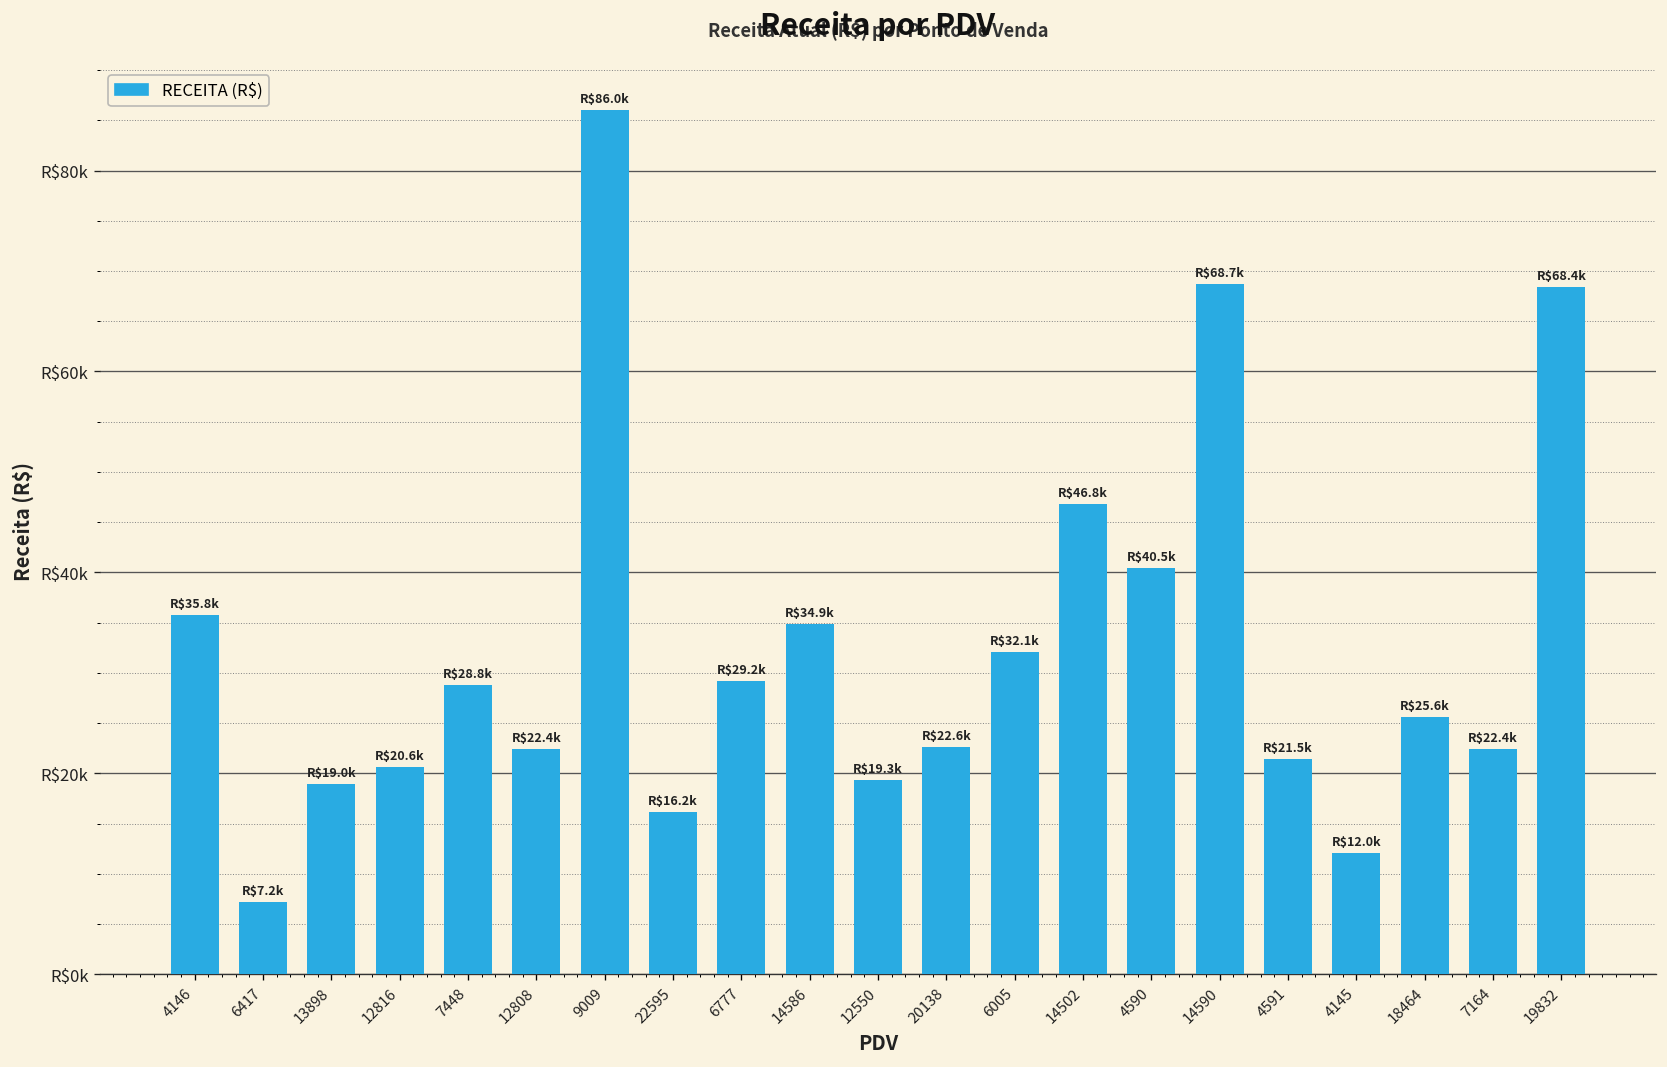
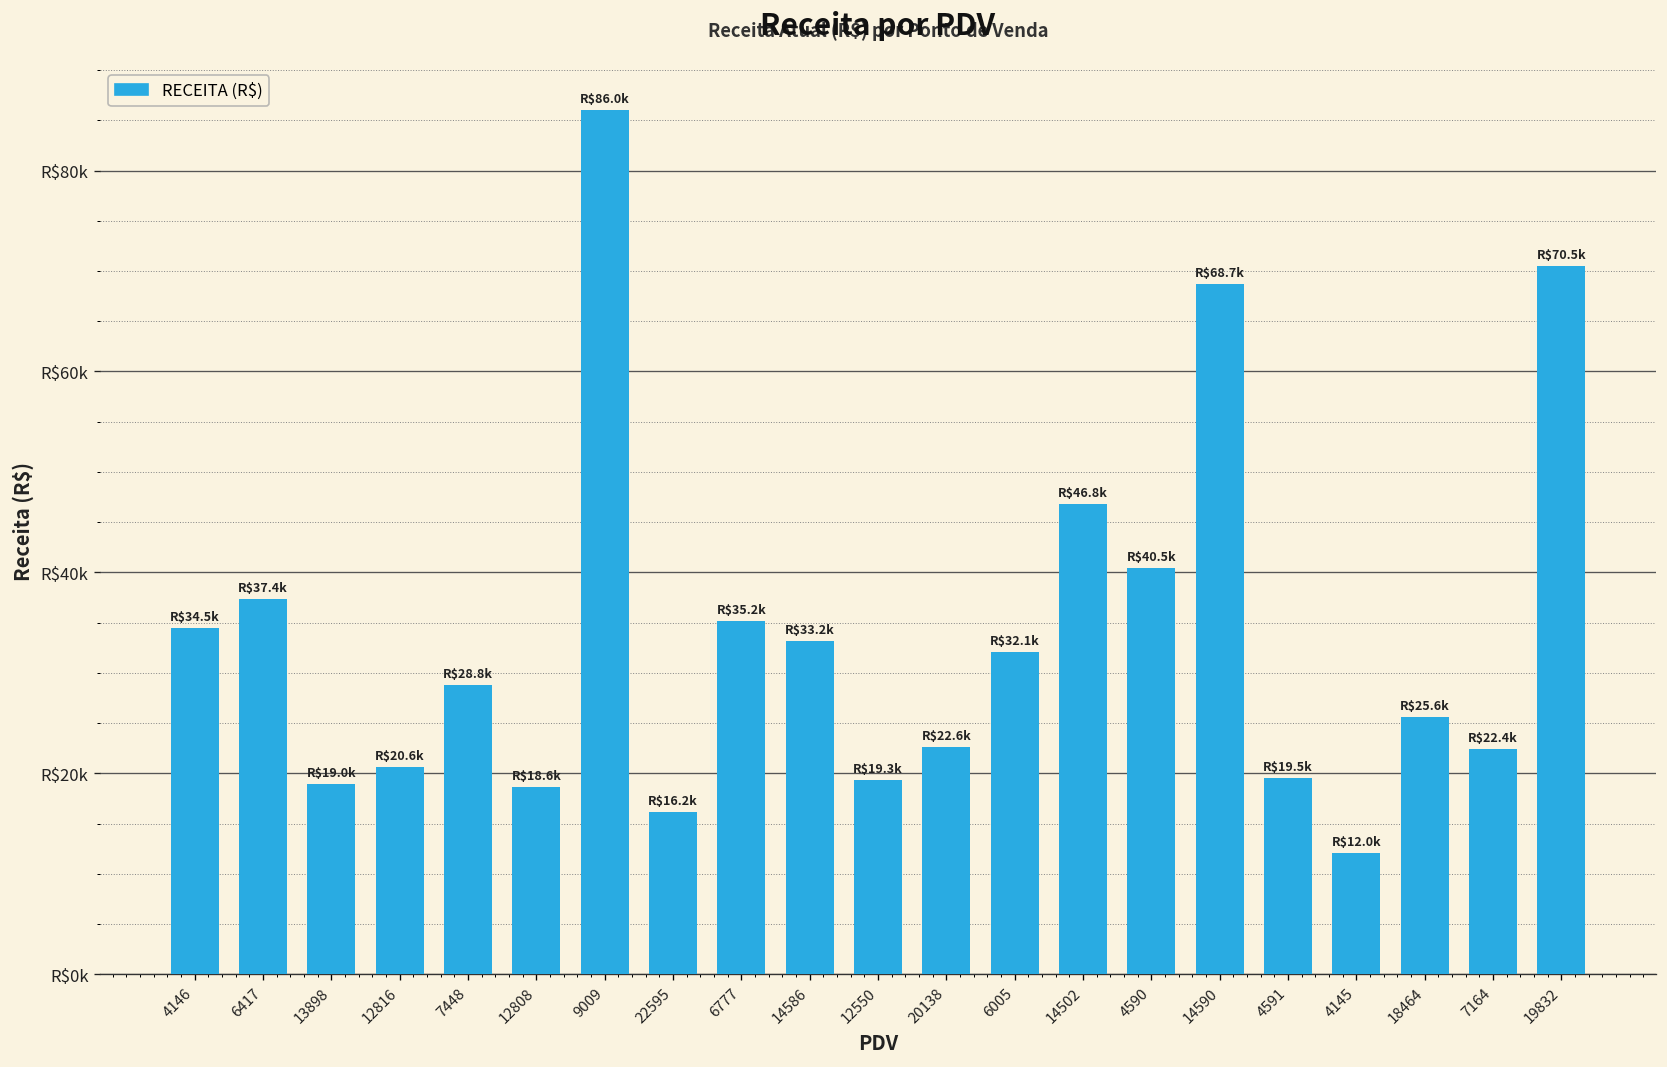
4146: $35.8k -> $34.5k
6417: $7.2k -> $37.4k
12808: $22.4k -> $18.6k
6777: $29.2k -> $35.2k
14586: $34.9k -> $33.2k
4591: $21.5k -> $19.5k
19832: $68.4k -> $70.5k
